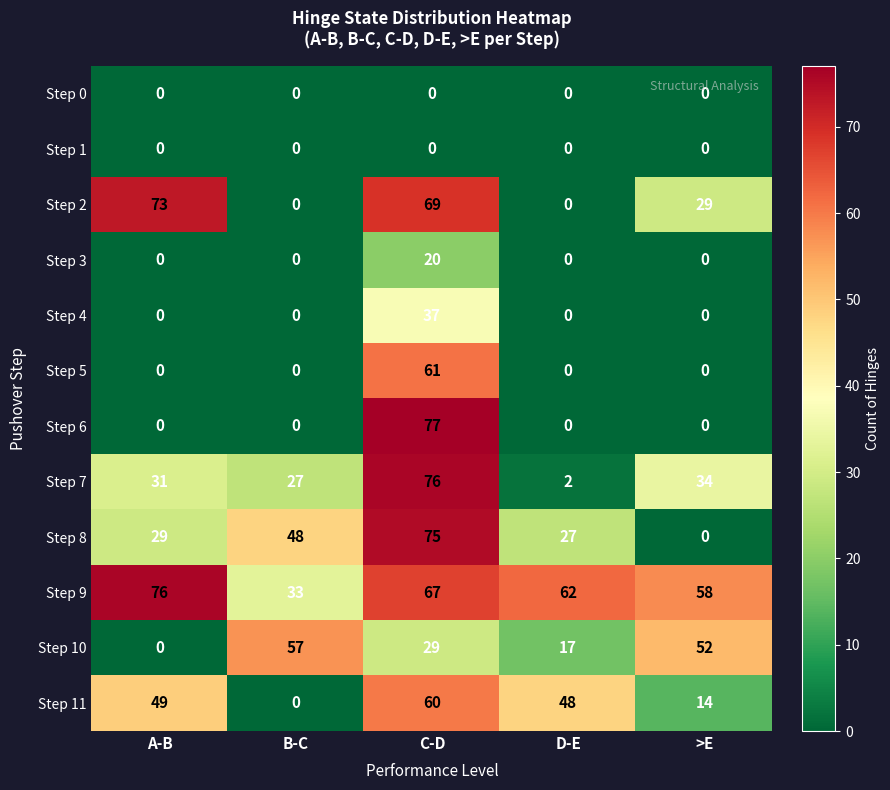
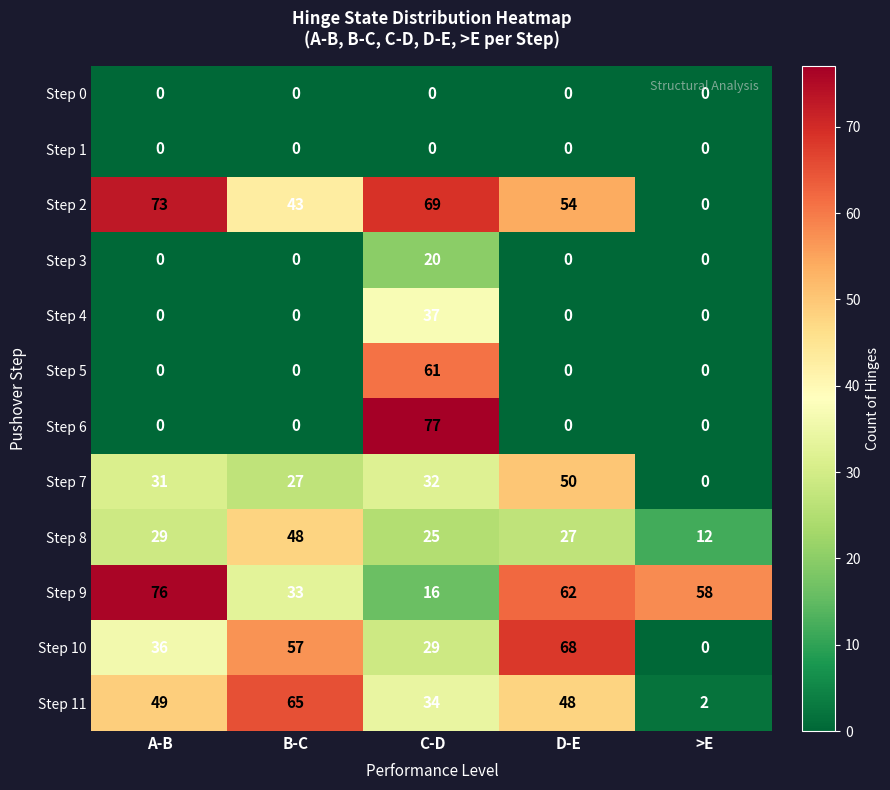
Step 2, B-C: 0 -> 43
Step 2, D-E: 0 -> 54
Step 2, >E: 29 -> 0
Step 7, C-D: 76 -> 32
Step 7, D-E: 2 -> 50
Step 7, >E: 34 -> 0
Step 8, C-D: 75 -> 25
Step 8, >E: 0 -> 12
Step 9, C-D: 67 -> 16
Step 10, A-B: 0 -> 36
Step 10, D-E: 17 -> 68
Step 10, >E: 52 -> 0
Step 11, B-C: 0 -> 65
Step 11, C-D: 60 -> 34
Step 11, >E: 14 -> 2
